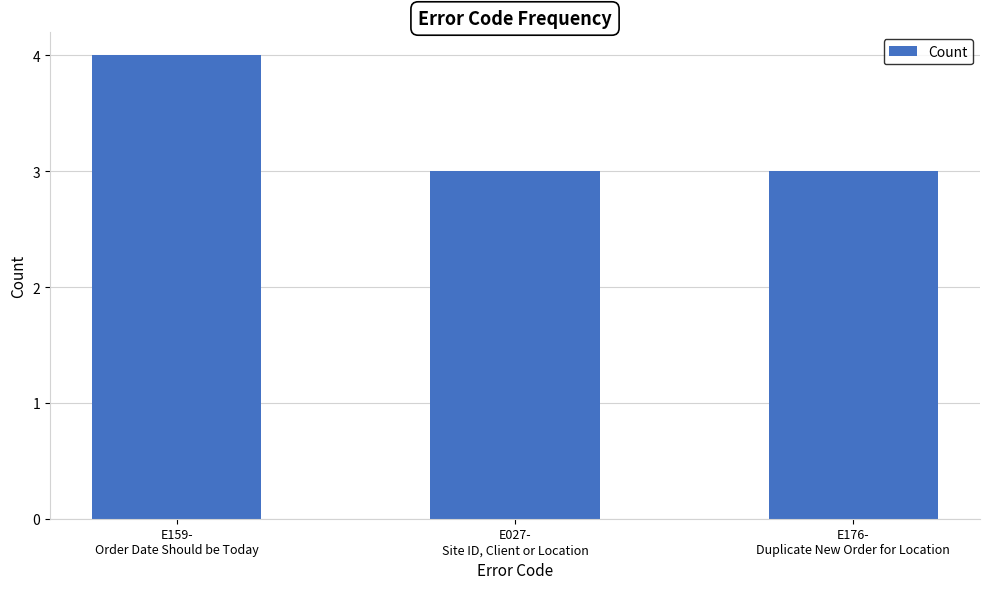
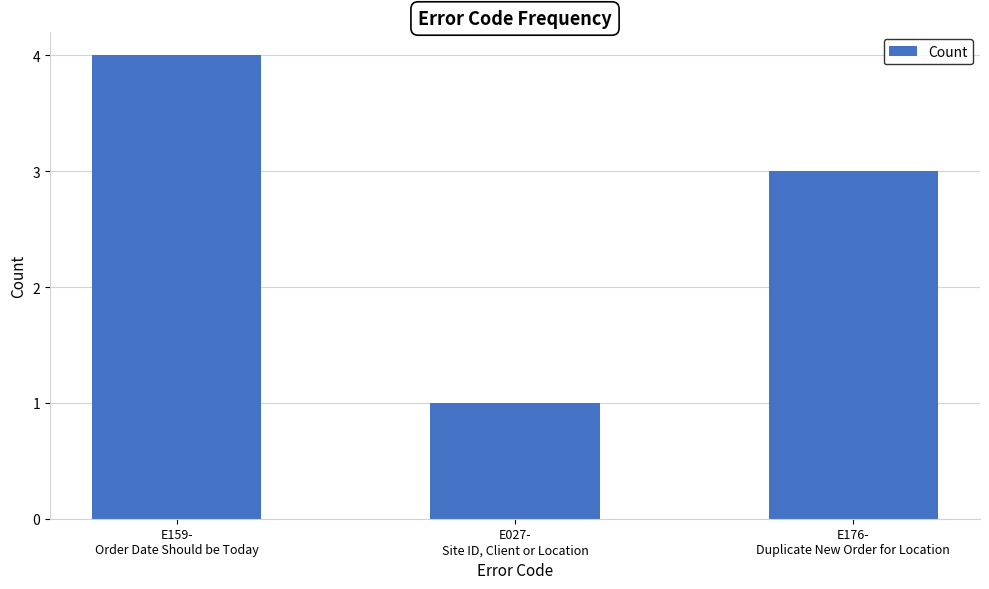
E027- Site ID, Client or Location: 3 -> 1
